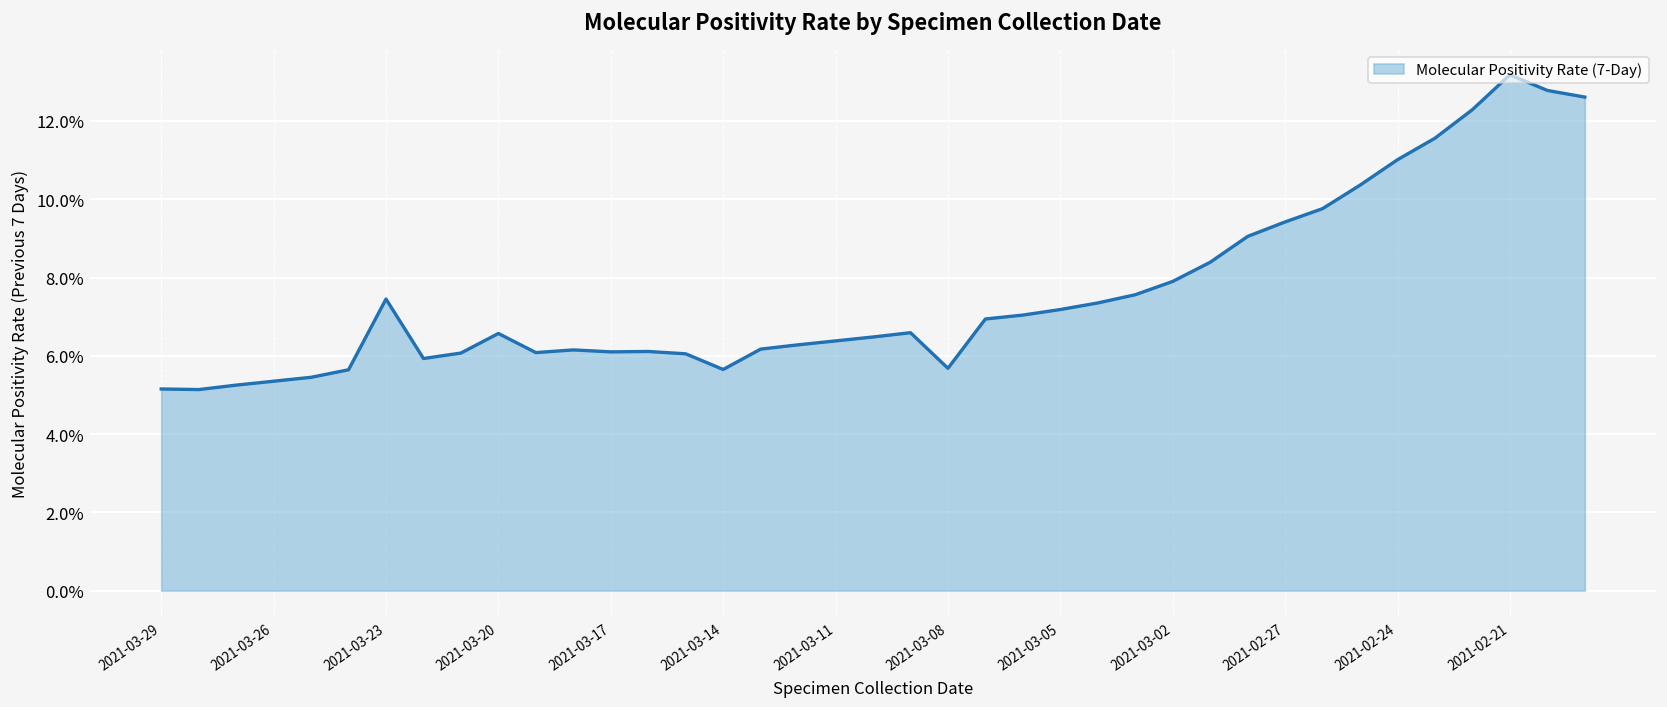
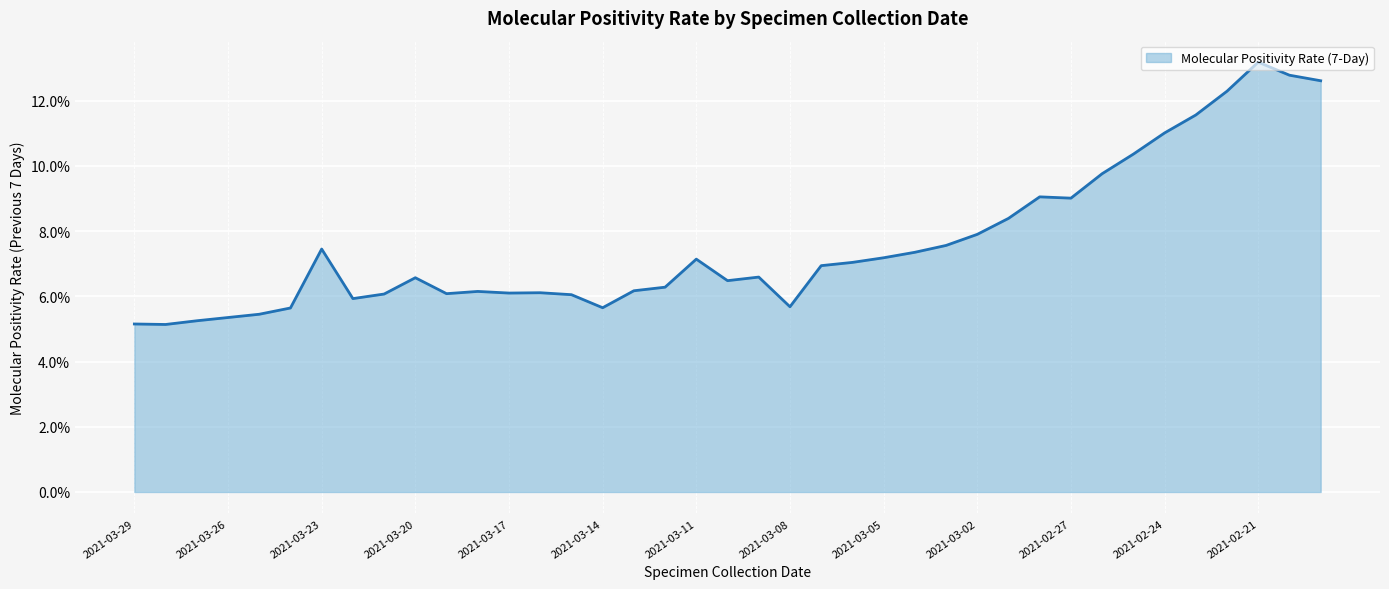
2021-03-11: 6.4% -> 7.1%
2021-02-27: 9.4% -> 9.0%
